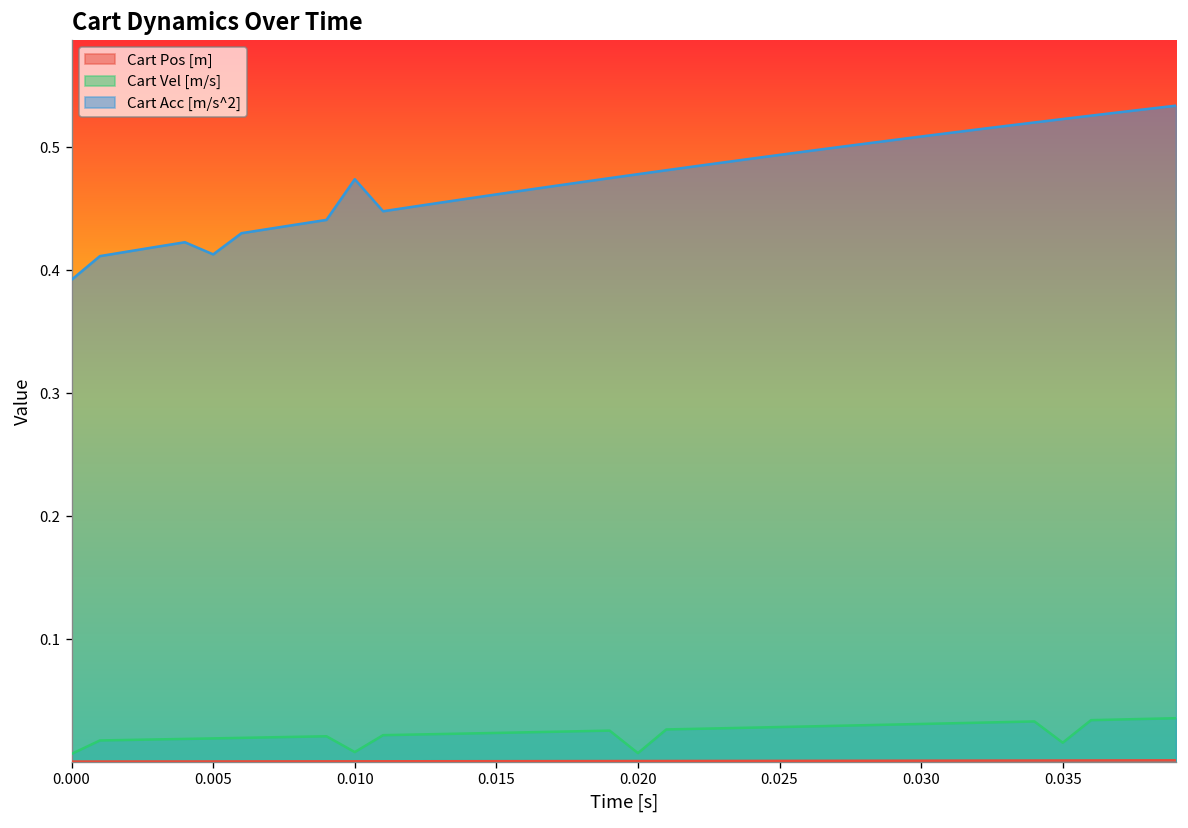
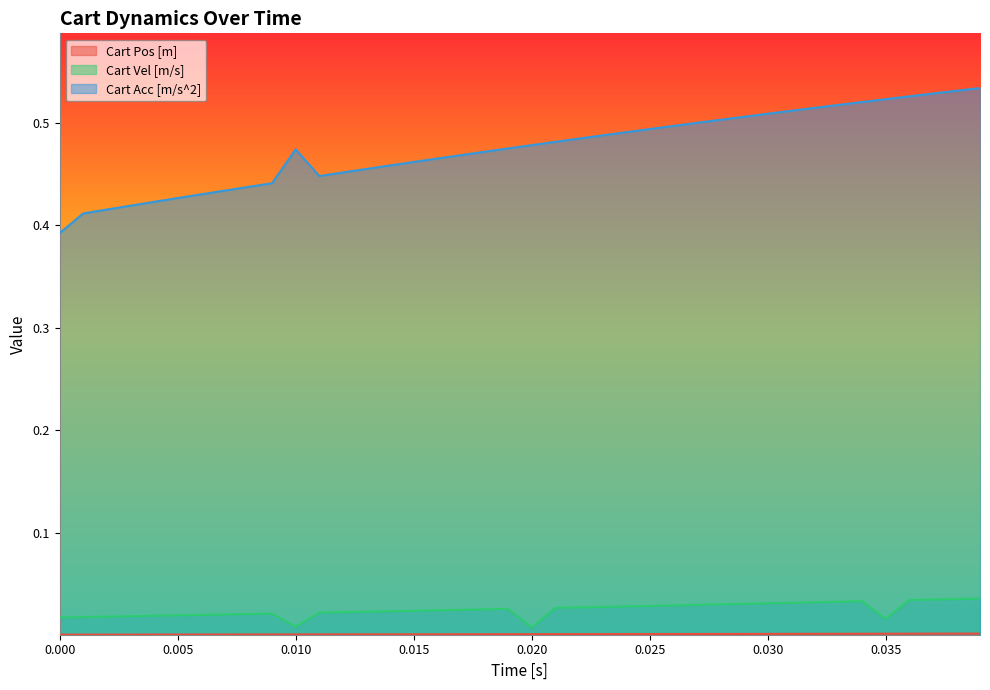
Cart Vel [m/s], 0.000: 0.007 -> 0.017
Cart Acc [m/s^2], 0.005: 0.413 -> 0.427
